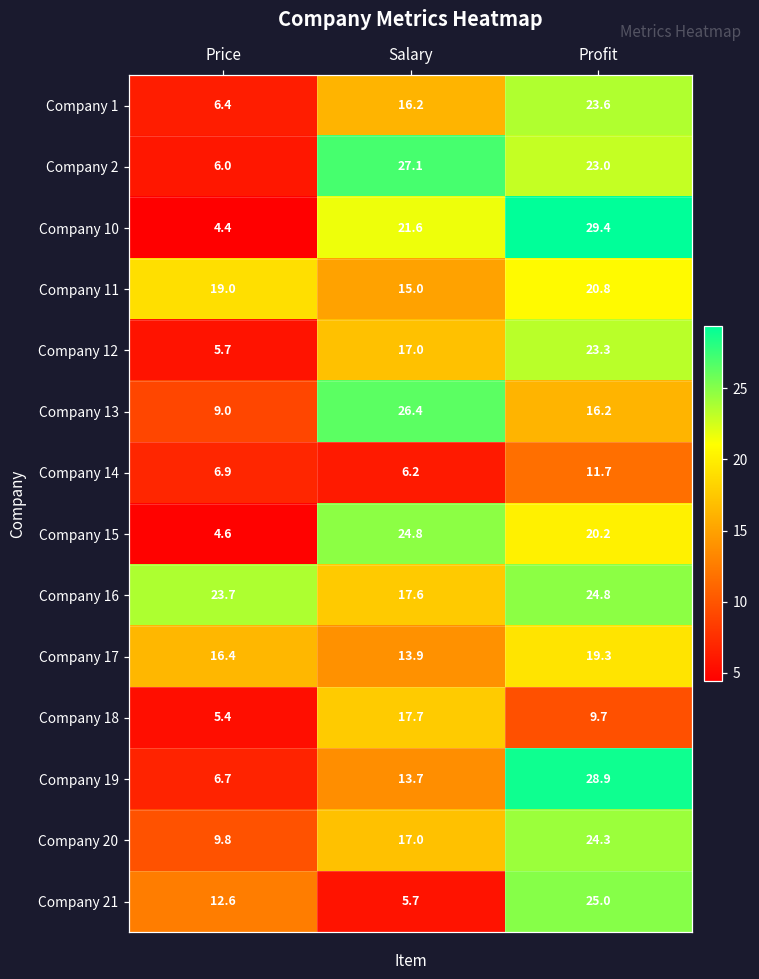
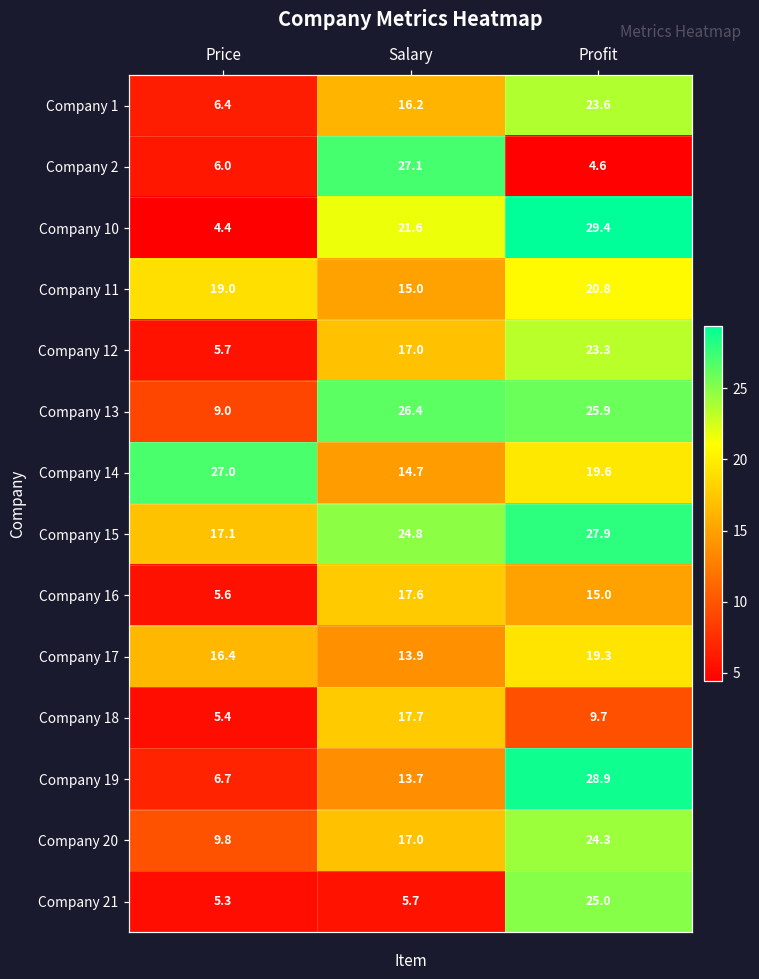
Company 2, Profit: 23.0 -> 4.6
Company 13, Profit: 16.2 -> 25.9
Company 14, Price: 6.9 -> 27.0
Company 14, Salary: 6.2 -> 14.7
Company 14, Profit: 11.7 -> 19.6
Company 15, Price: 4.6 -> 17.1
Company 15, Profit: 20.2 -> 27.9
Company 16, Price: 23.7 -> 5.6
Company 16, Profit: 24.8 -> 15.0
Company 21, Price: 12.6 -> 5.3
